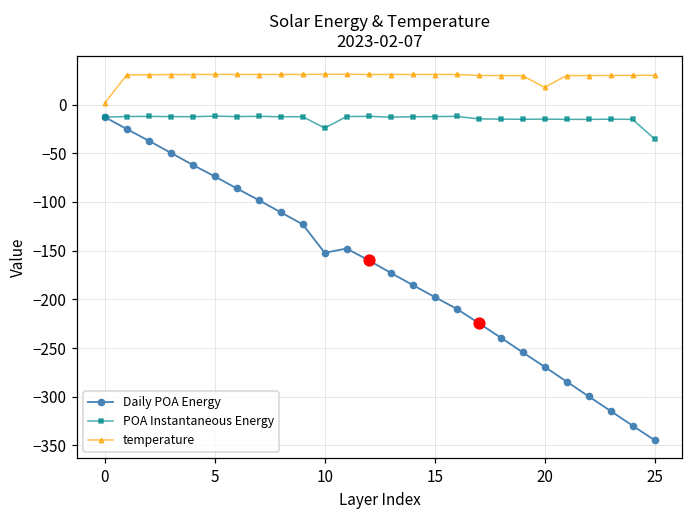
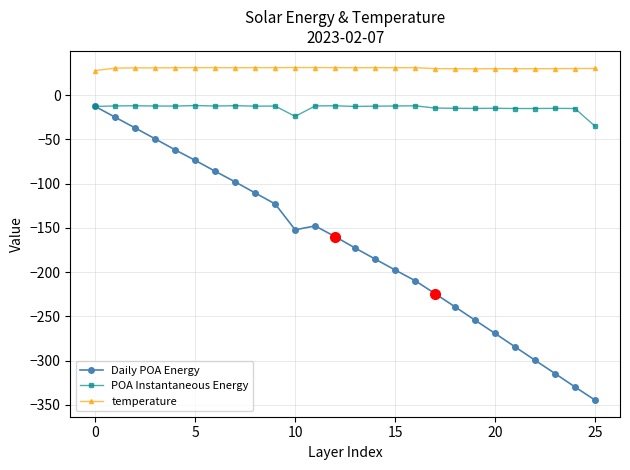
temperature, 0: 0 -> 30
temperature, 20: 20 -> 30
